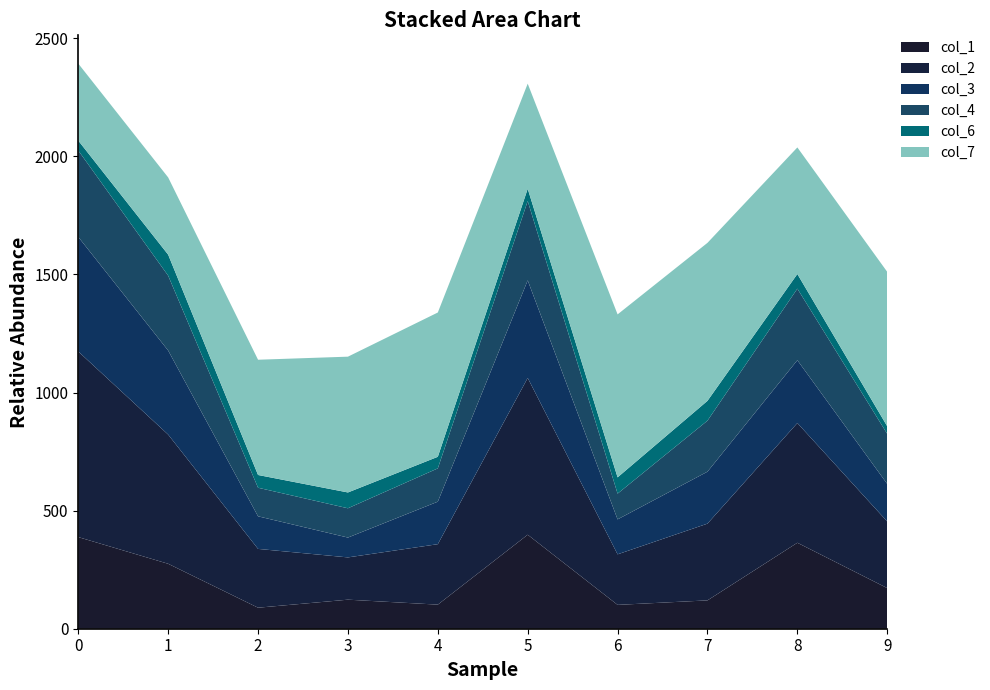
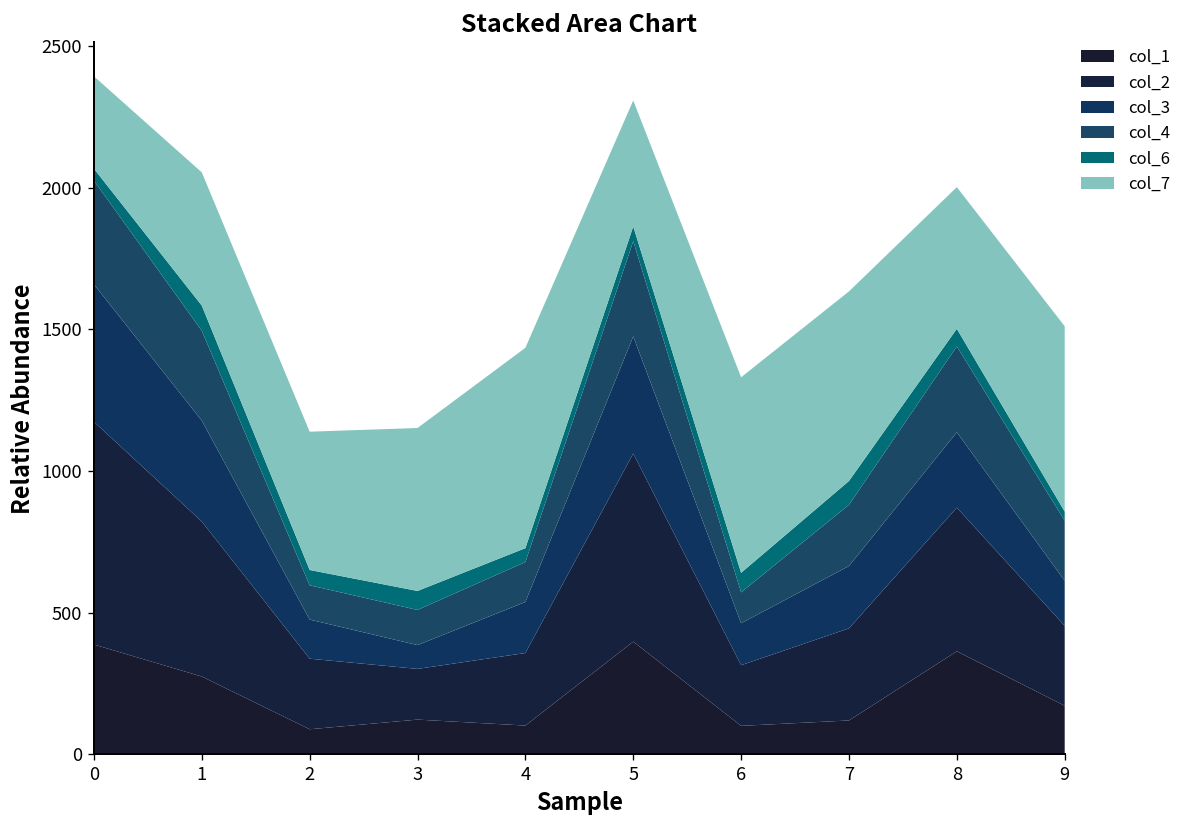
col_7, 1: 330 -> 470
col_7, 4: 610 -> 710
col_7, 8: 540 -> 500
